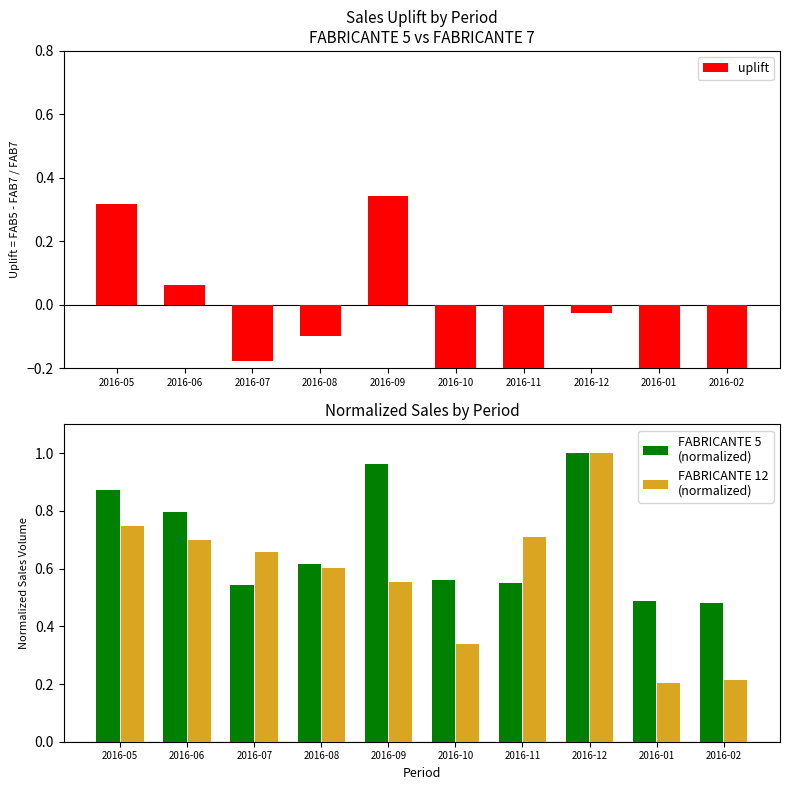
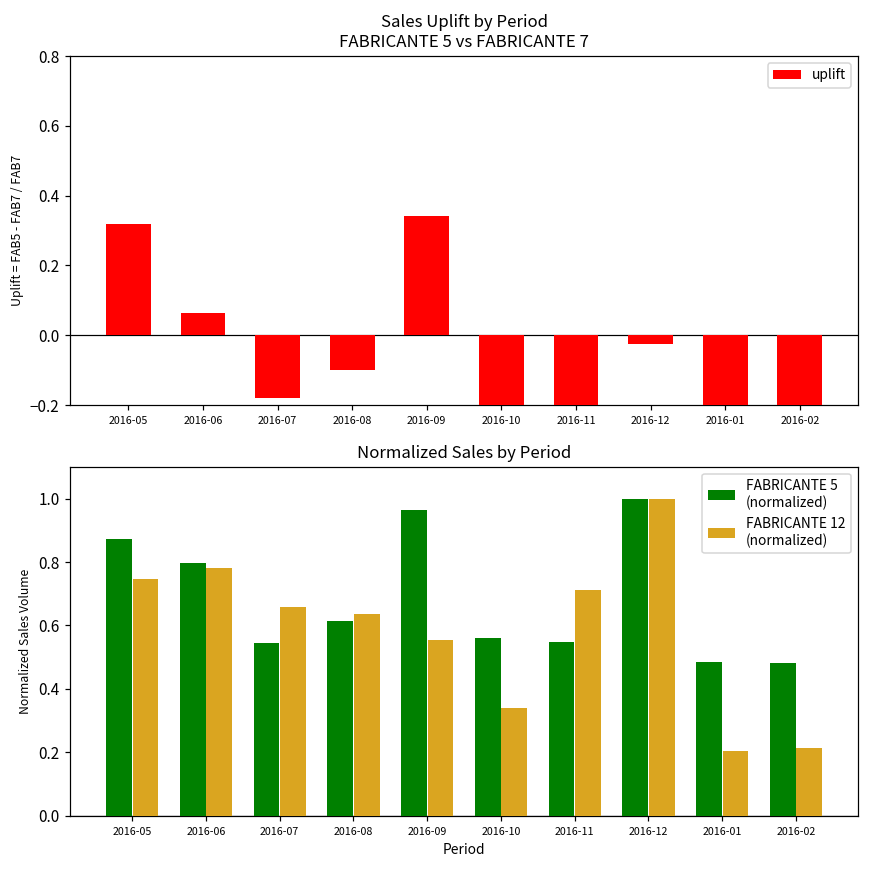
Normalized Sales by Period, FABRICANTE 12 (normalized), 2016-06: 0.70 -> 0.78
Normalized Sales by Period, FABRICANTE 12 (normalized), 2016-08: 0.60 -> 0.63
